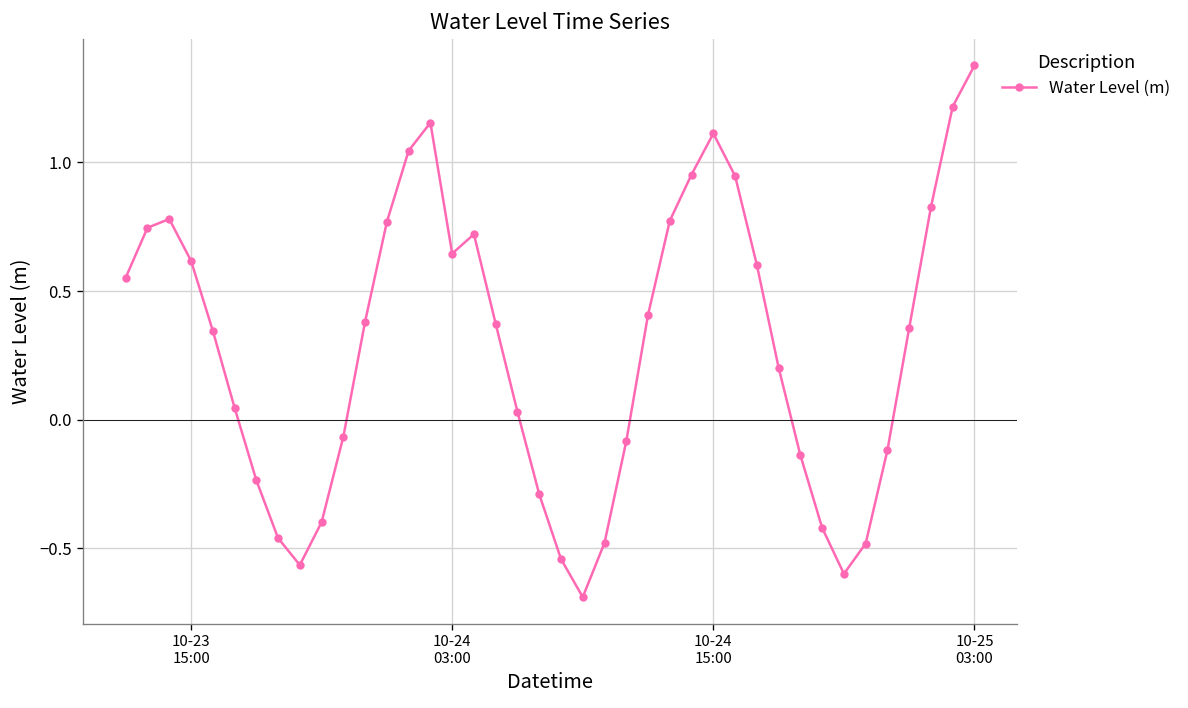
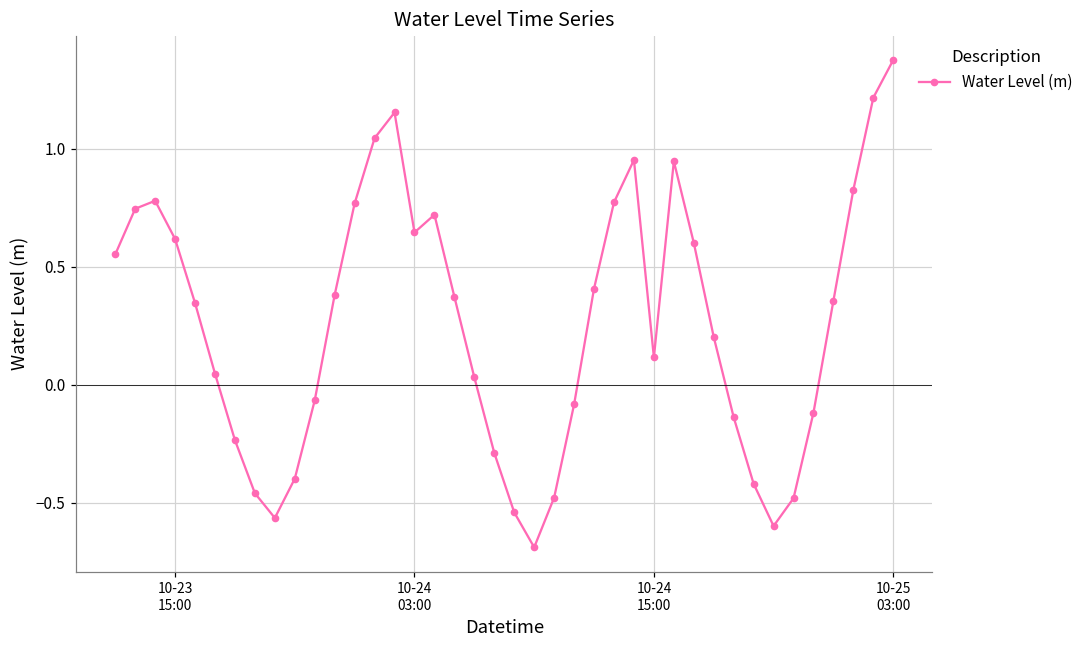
10-24 15:00: 1.11 -> 0.12
